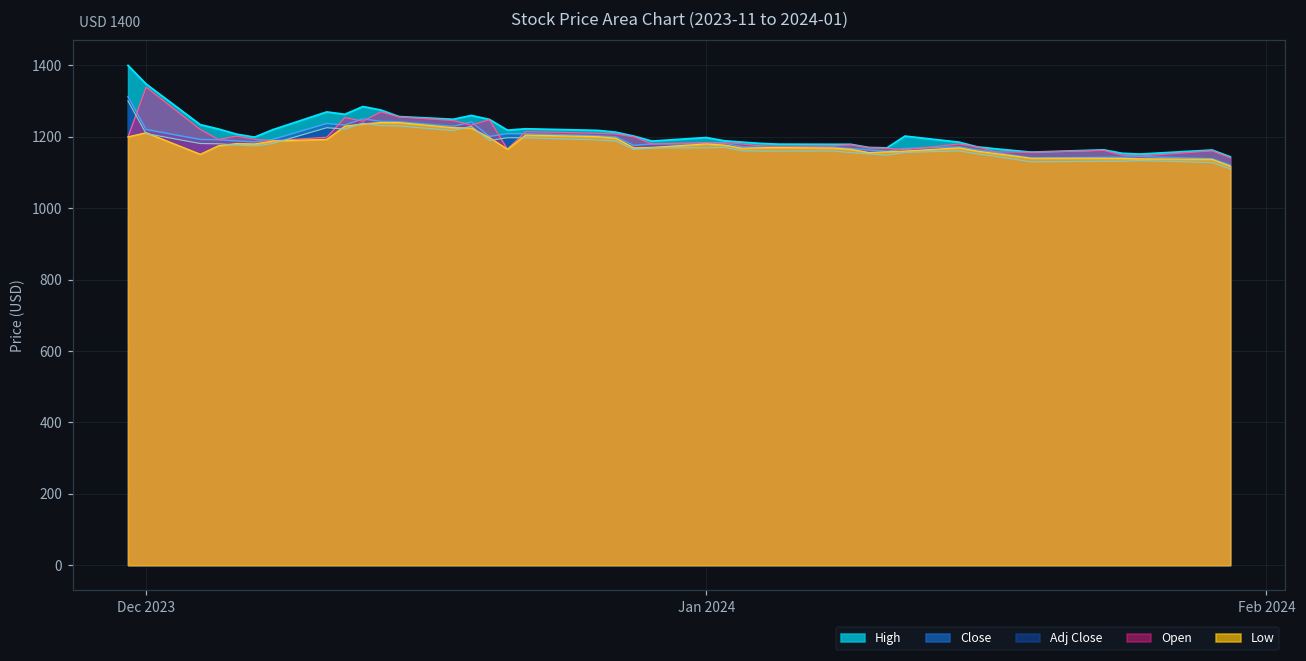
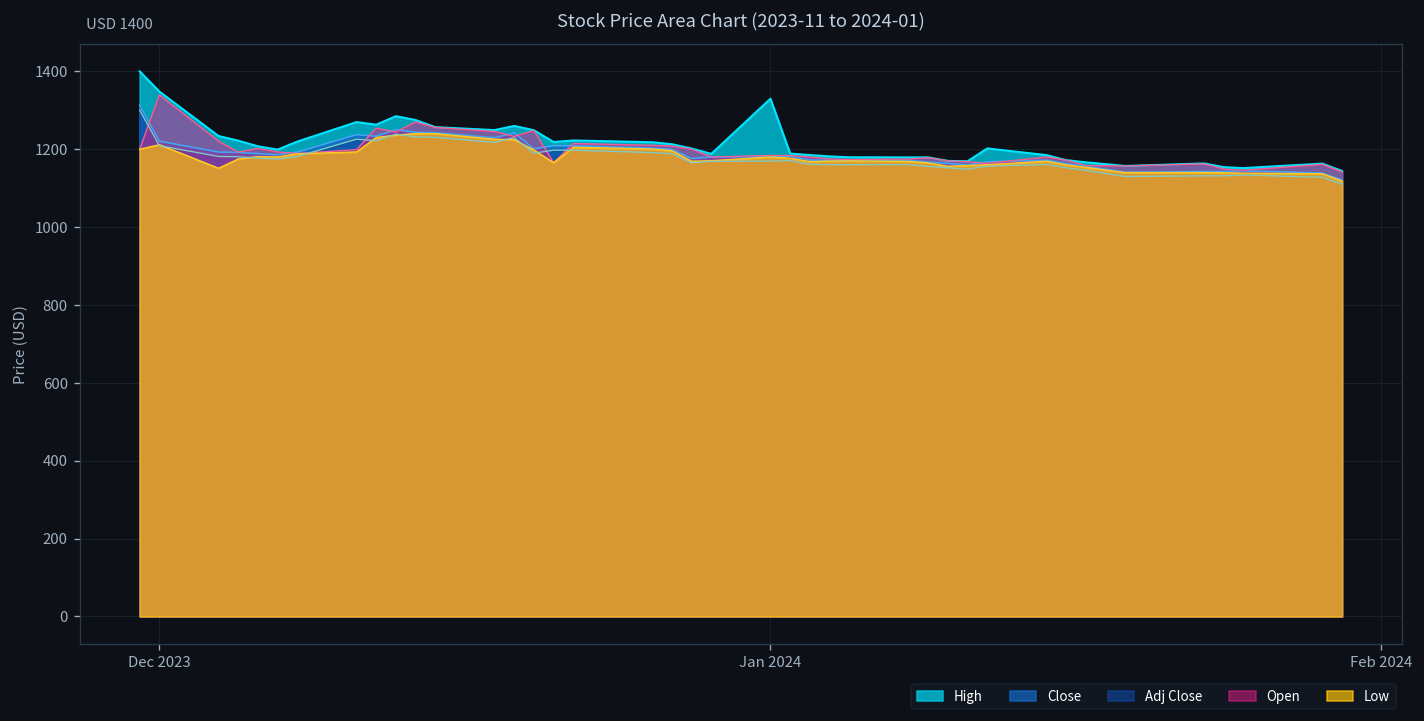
High, Jan 2024: 1200 -> 1330
